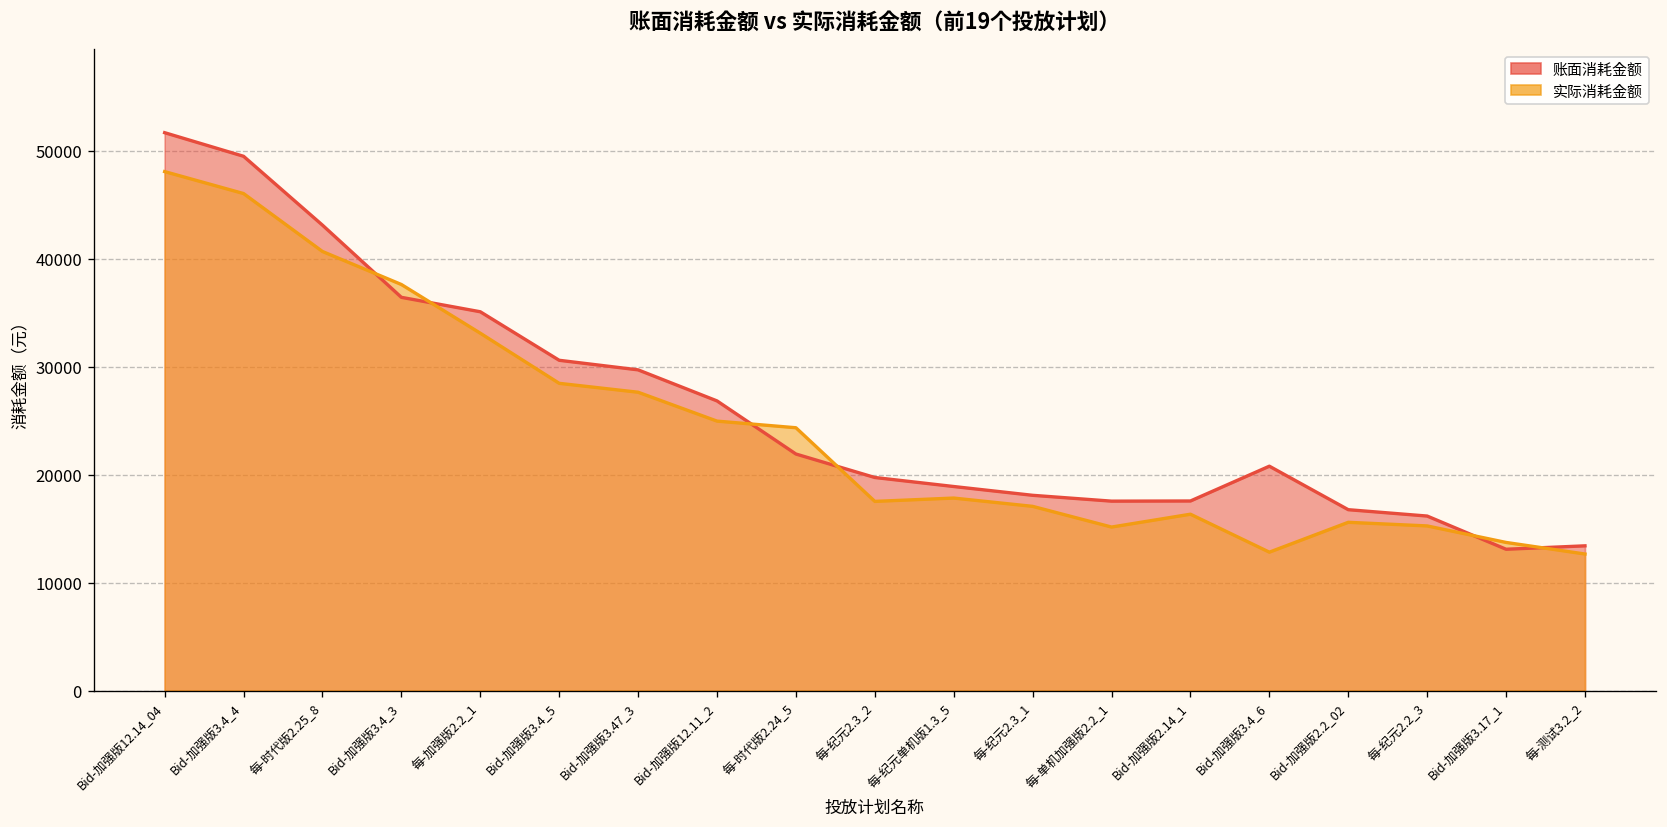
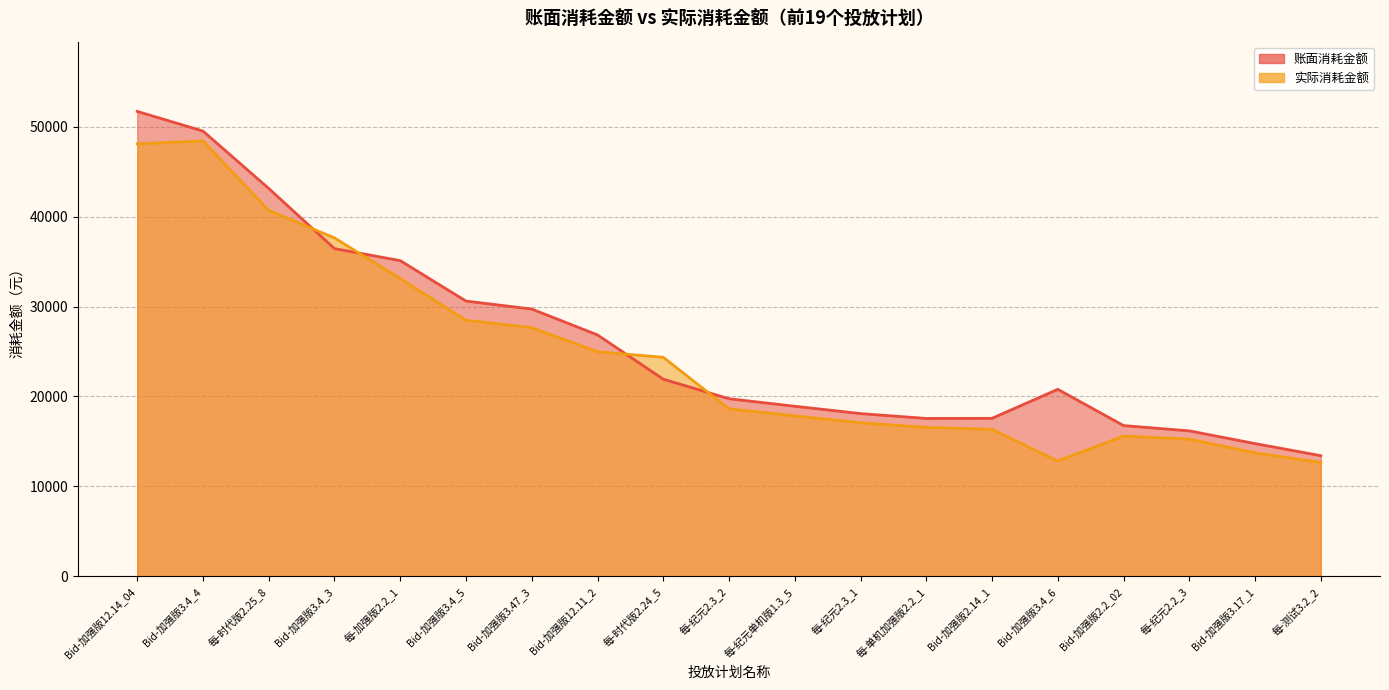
实际消耗金额, Bid-加强版3.4_4: 46000 -> 48000
实际消耗金额, 每-纪元2.3_2: 18000 -> 19000
实际消耗金额, 每-单机加强版2.2_1: 15000 -> 17000
账面消耗金额, Bid-加强版3.17_1: 13000 -> 15000
